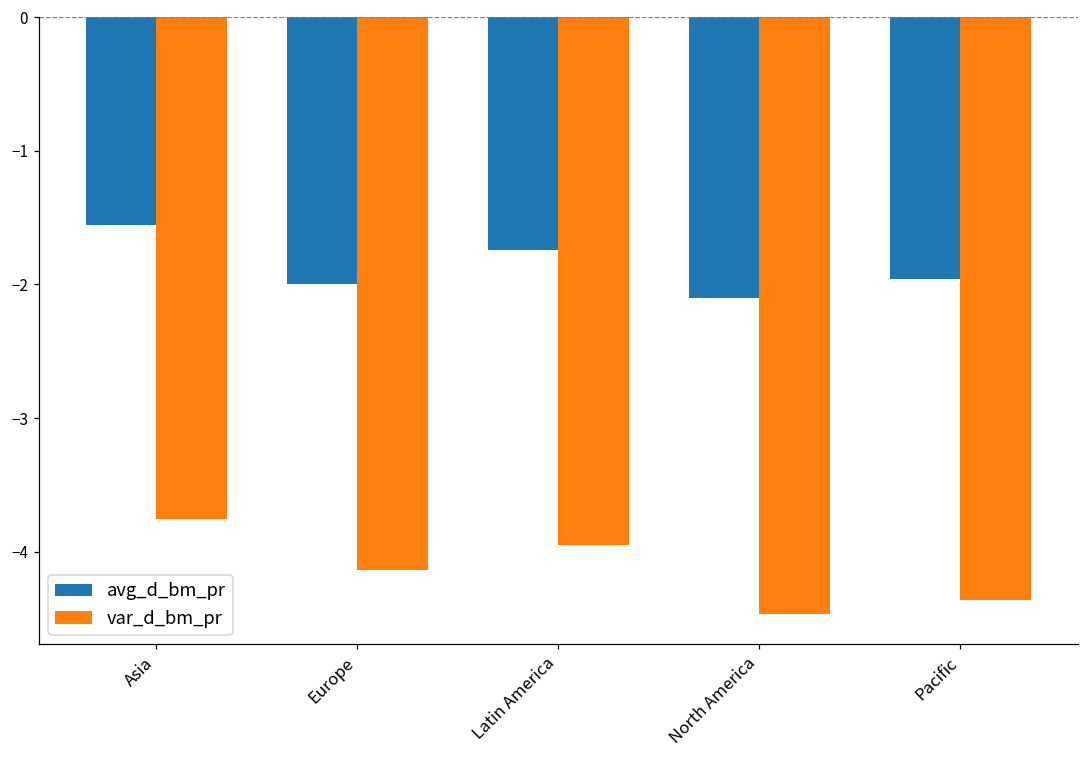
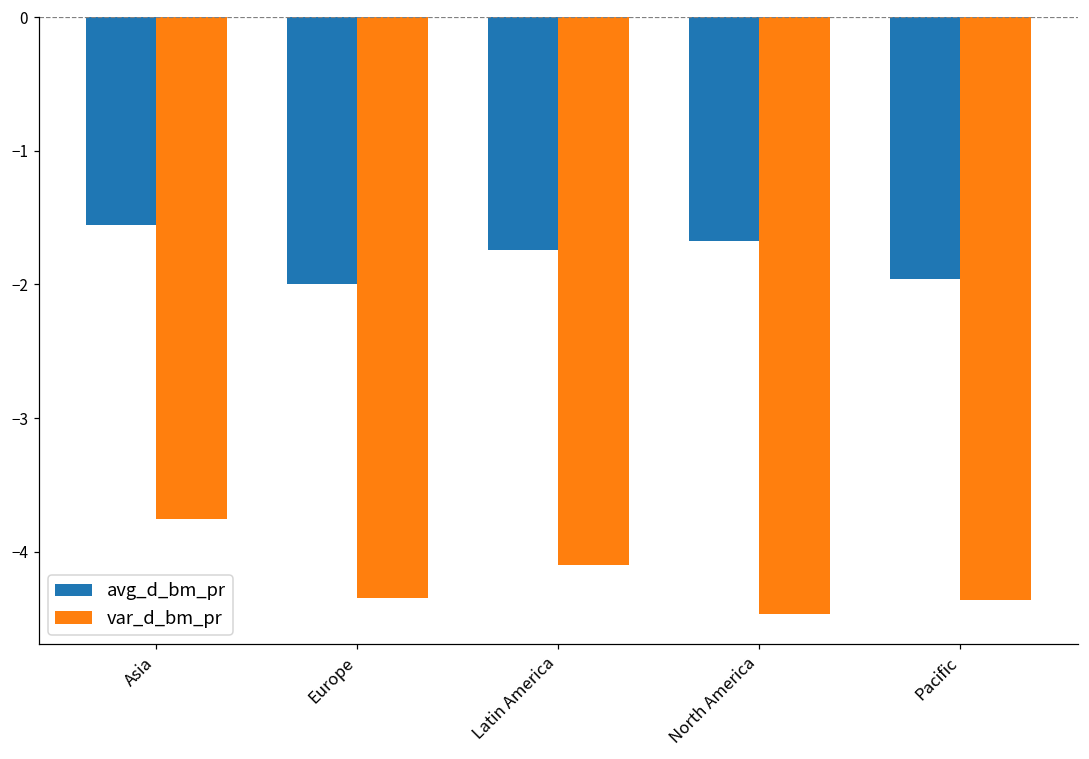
var_d_bm_pr, Europe: -4.13 -> -4.34
var_d_bm_pr, Latin America: -3.95 -> -4.10
avg_d_bm_pr, North America: -2.10 -> -1.67
